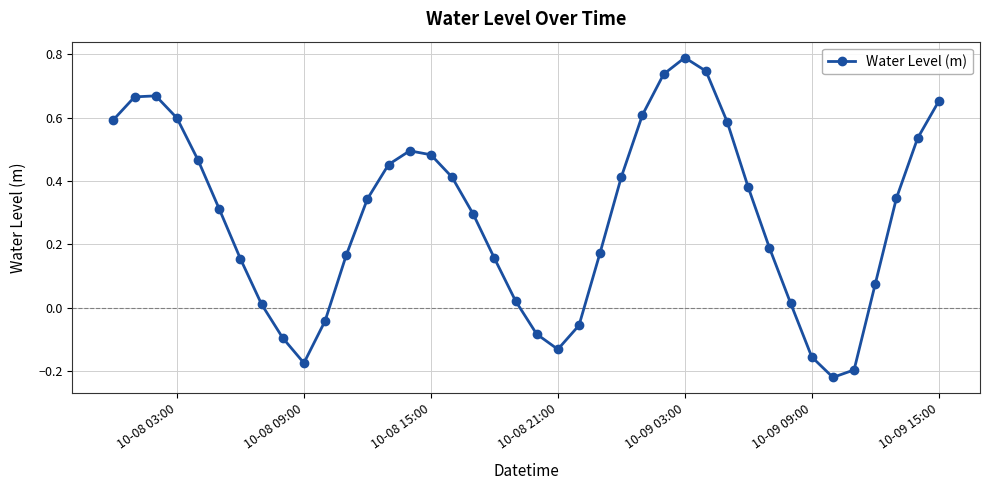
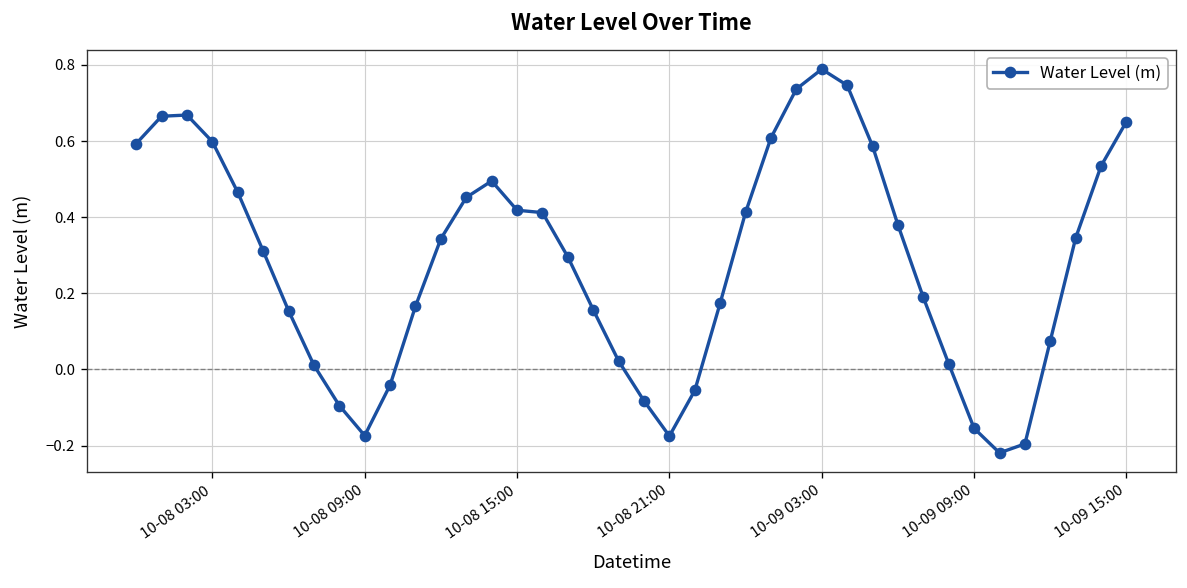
10-08 15:00: 0.48 -> 0.42
10-08 21:00: -0.13 -> -0.17
